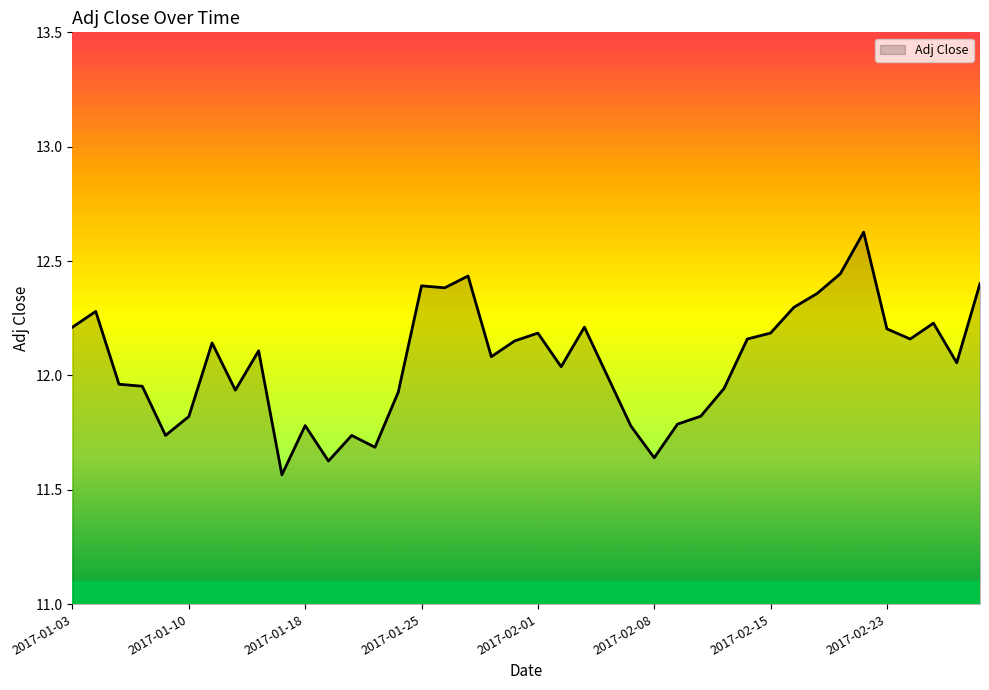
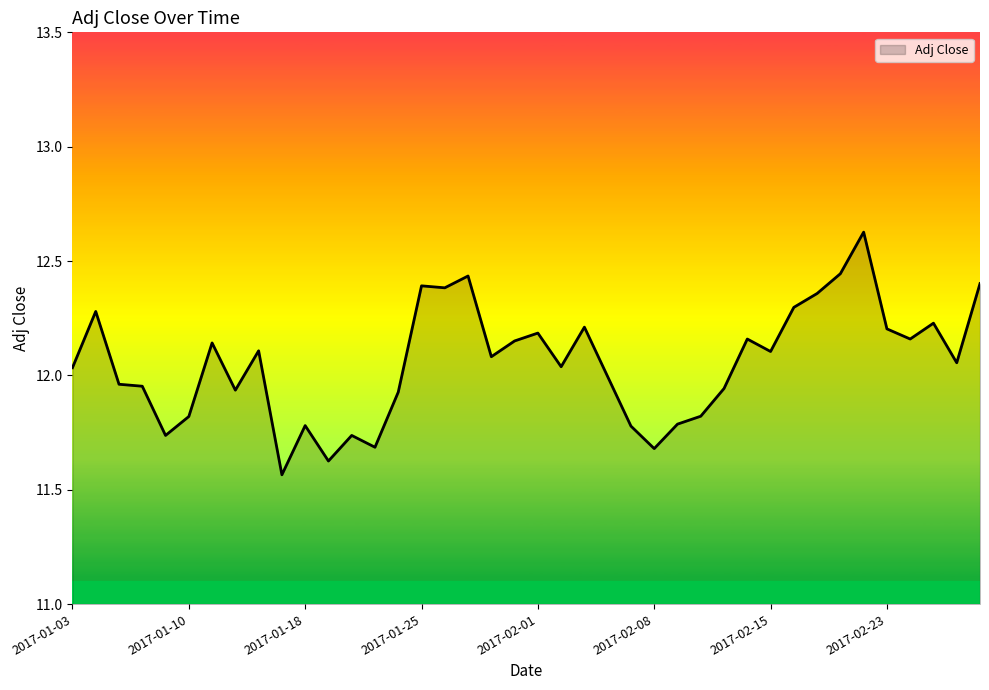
2017-01-03: 12.21 -> 12.03
2017-02-08: 11.64 -> 11.68
2017-02-15: 12.19 -> 12.10
